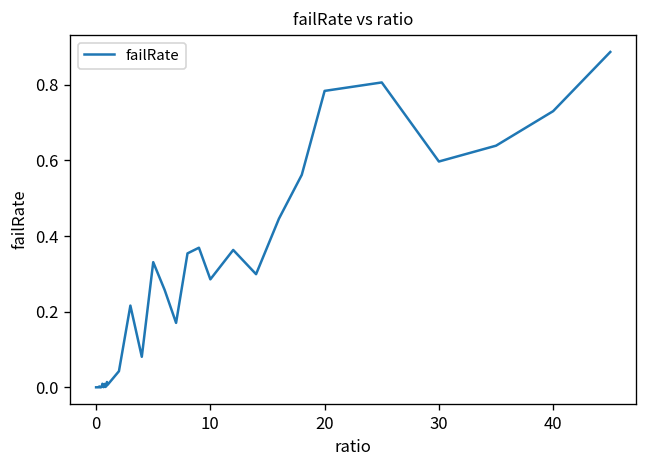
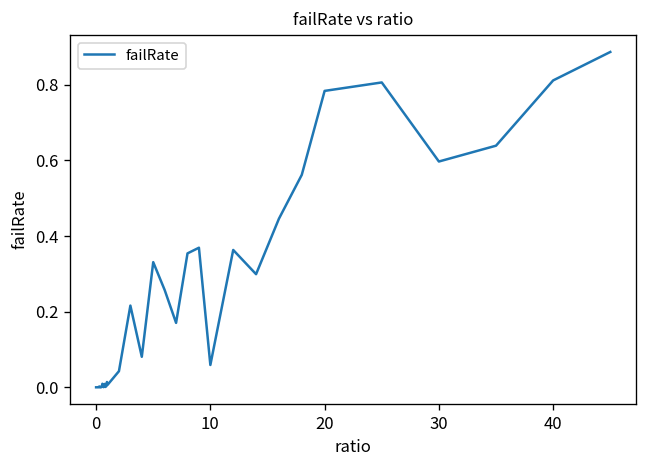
10: 0.29 -> 0.06
40: 0.73 -> 0.81
